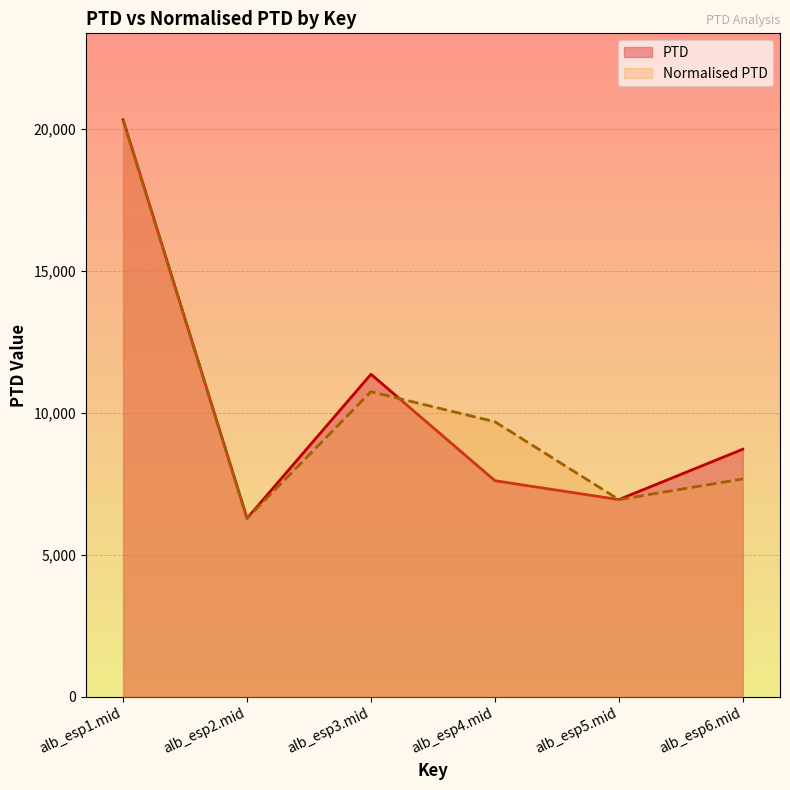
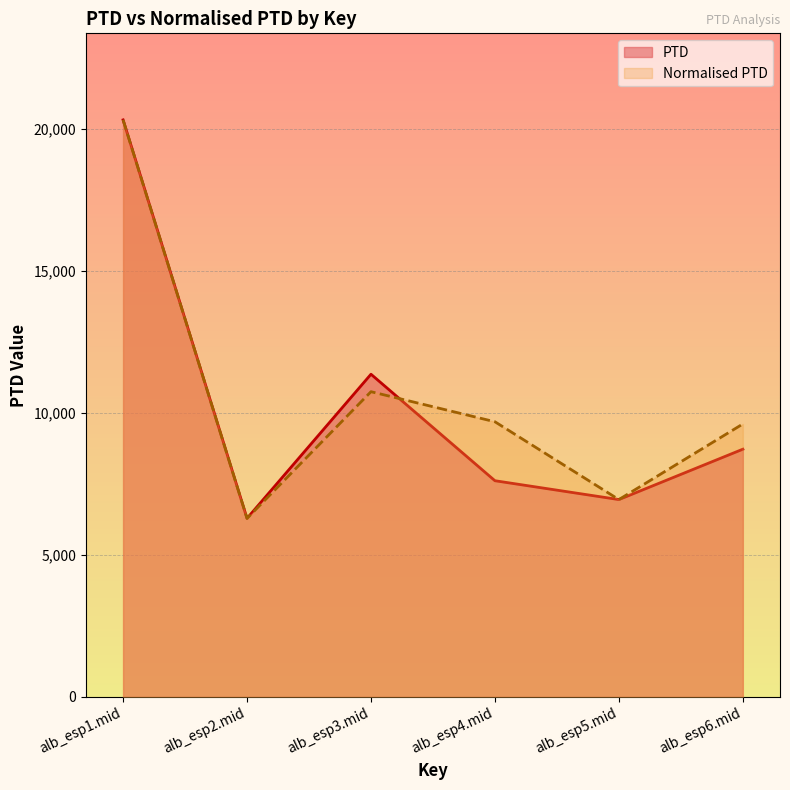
Normalised PTD, alb_esp6.mid: 7,700 -> 9,600
